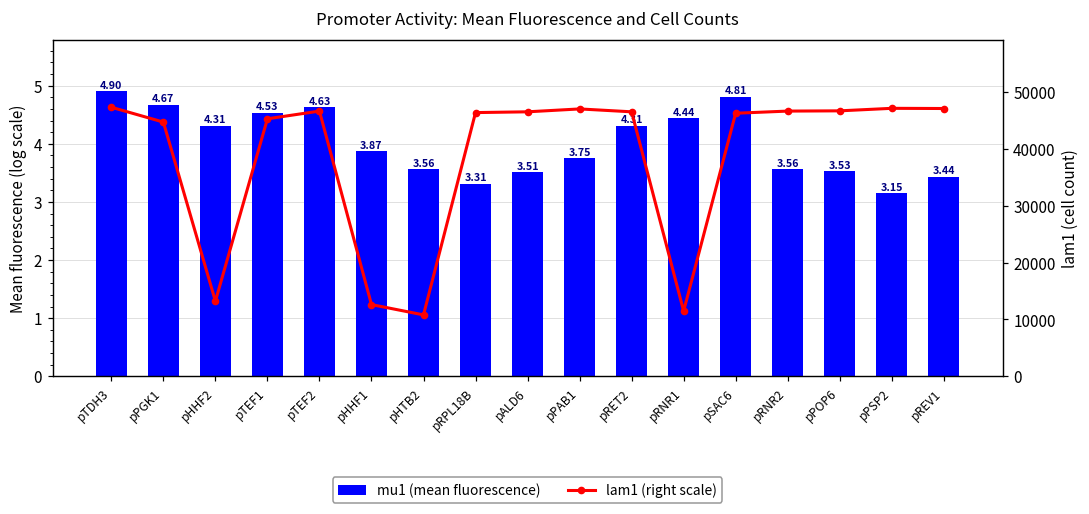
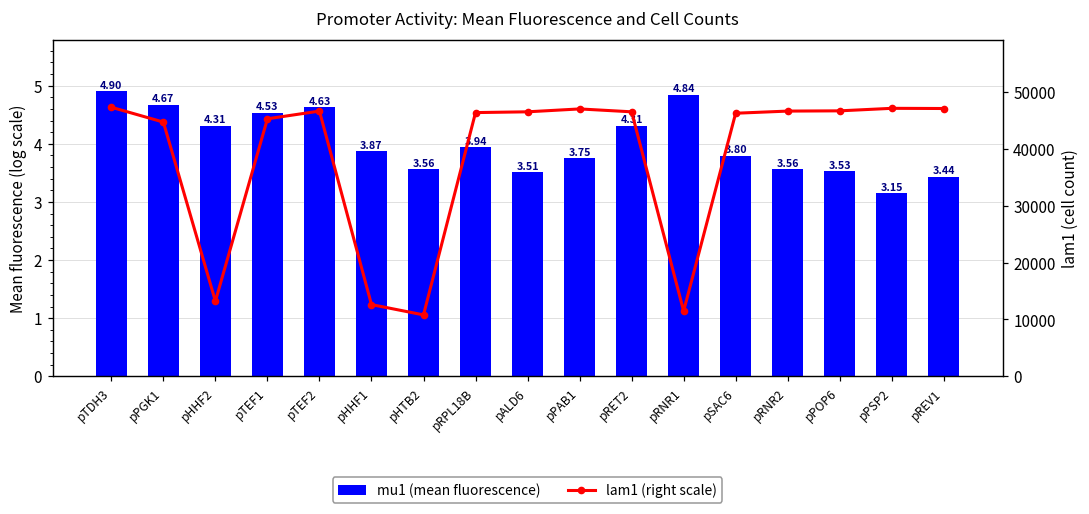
mu1 (mean fluorescence), pRPL18B: 3.31 -> 3.94
mu1 (mean fluorescence), pRNR1: 4.44 -> 4.84
mu1 (mean fluorescence), pSAC6: 4.81 -> 3.80
